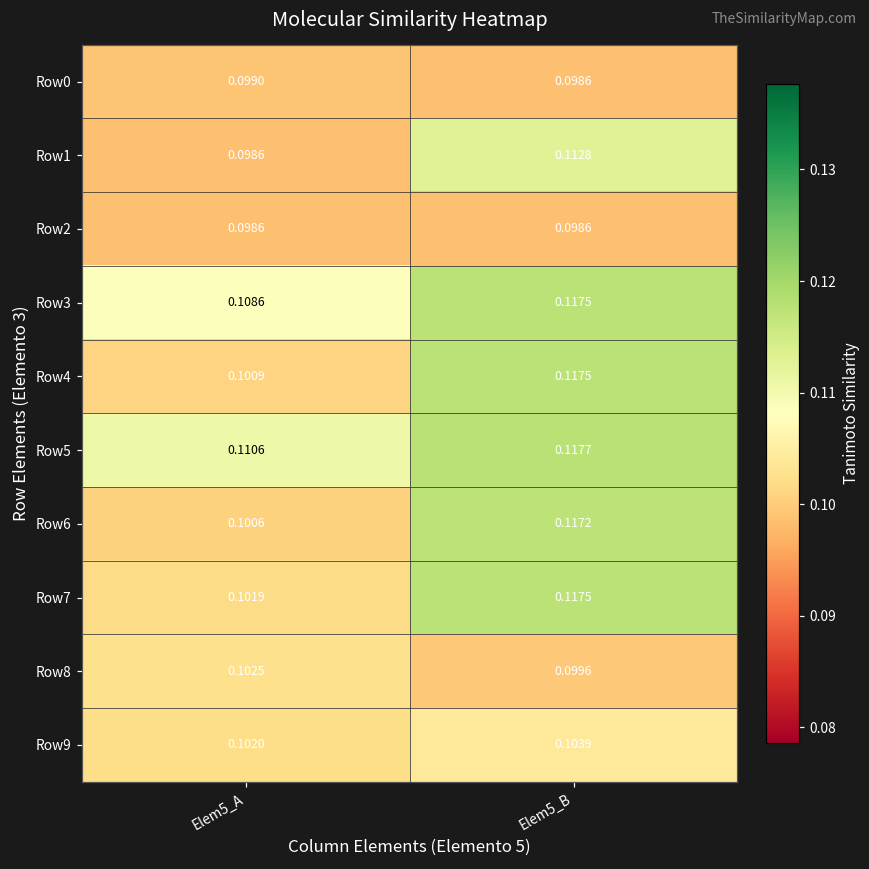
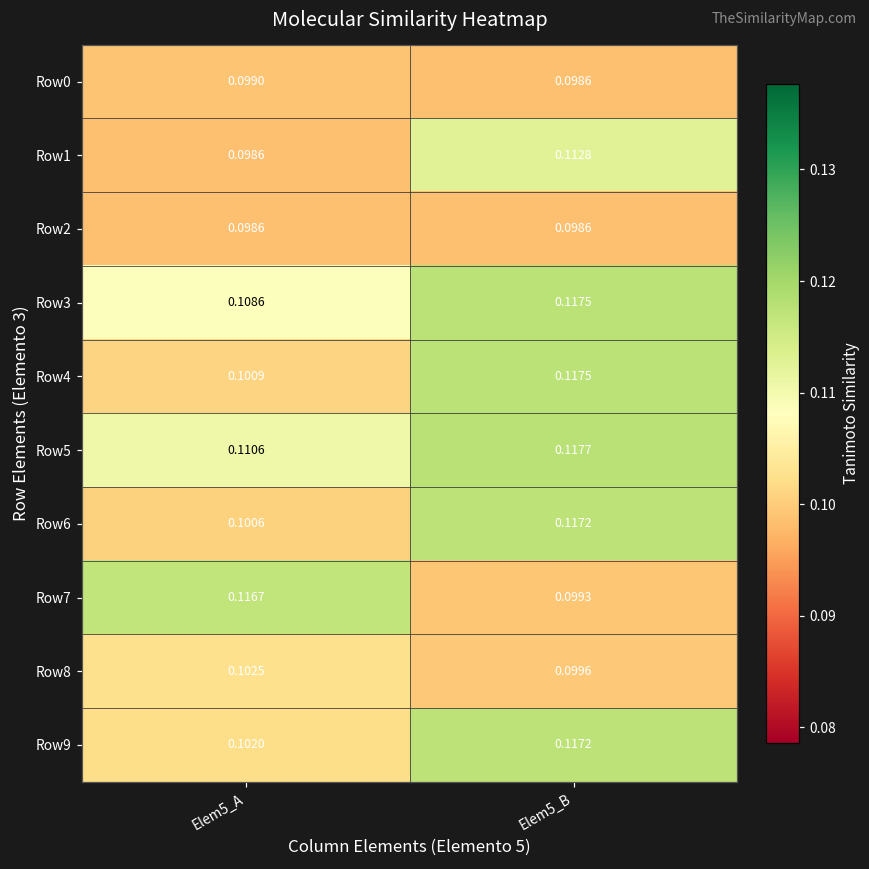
Row7, Elem5_A: 0.1019 -> 0.1167
Row7, Elem5_B: 0.1175 -> 0.0993
Row9, Elem5_B: 0.1039 -> 0.1172
